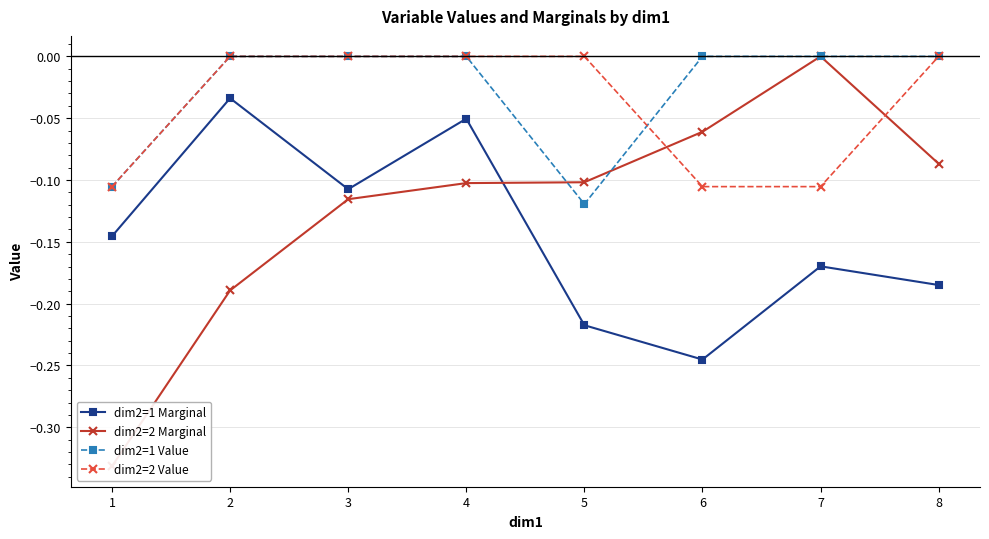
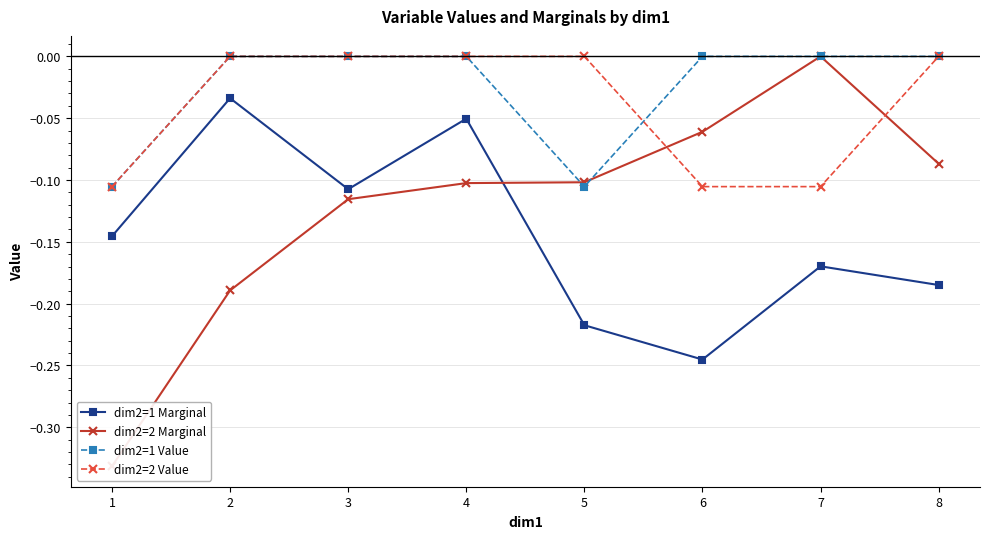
dim2=1 Value, 5: -0.119 -> -0.105
